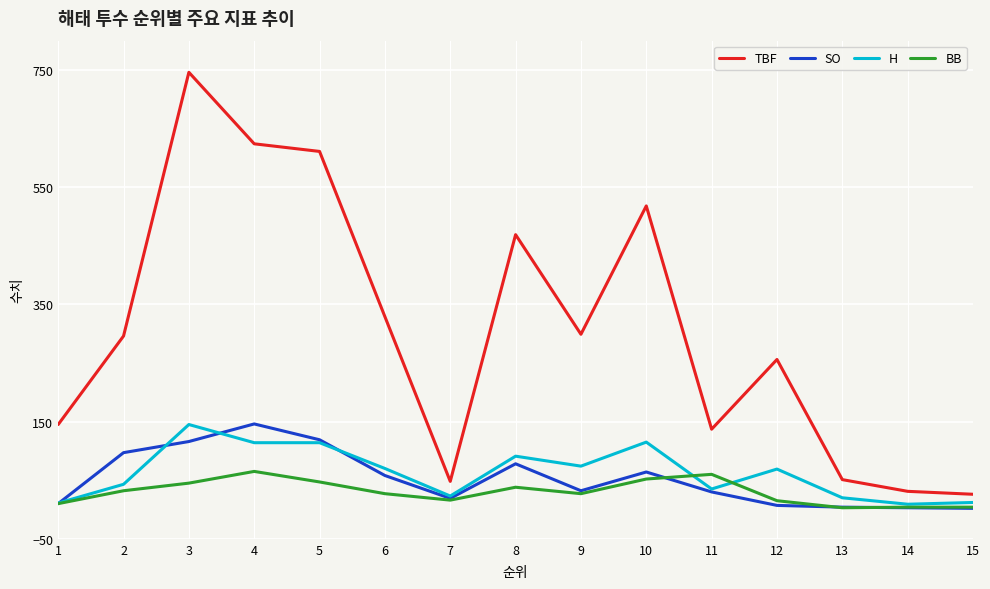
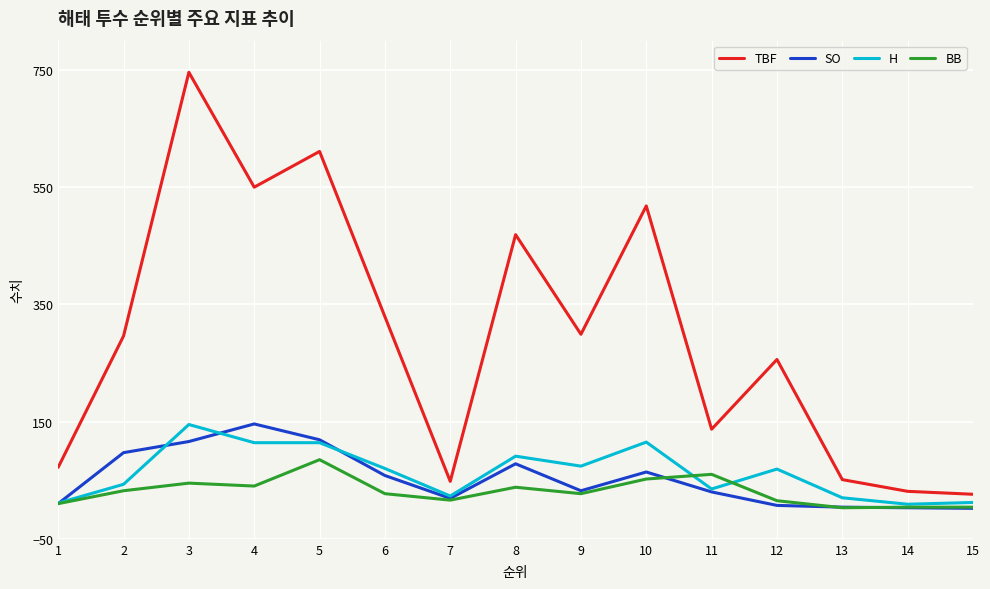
TBF, 1: 150 -> 70
TBF, 4: 620 -> 550
BB, 4: 70 -> 40
BB, 5: 50 -> 90
